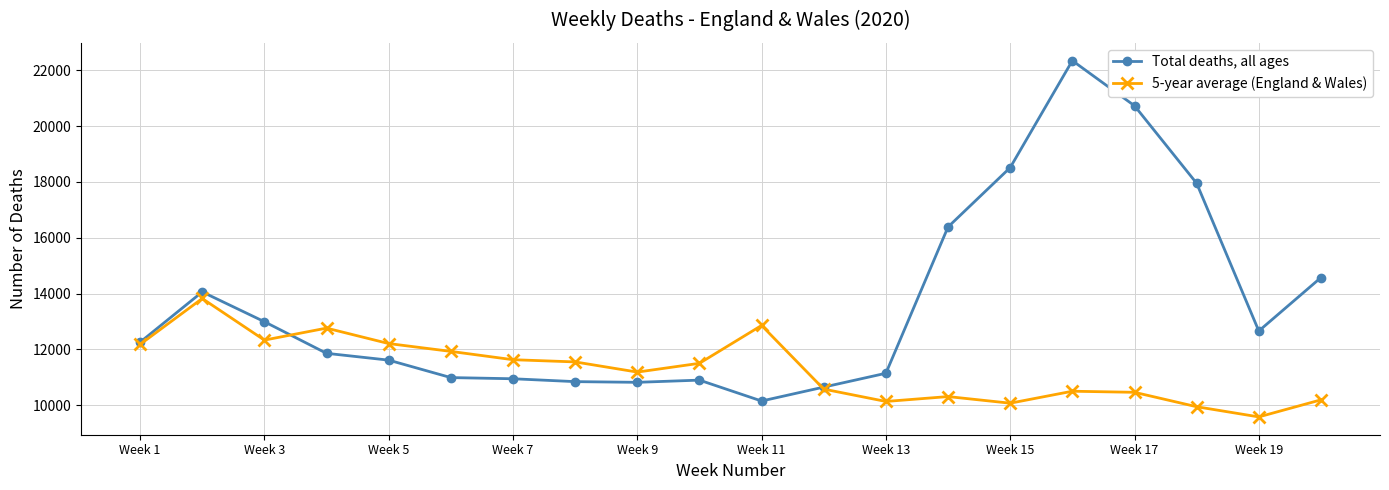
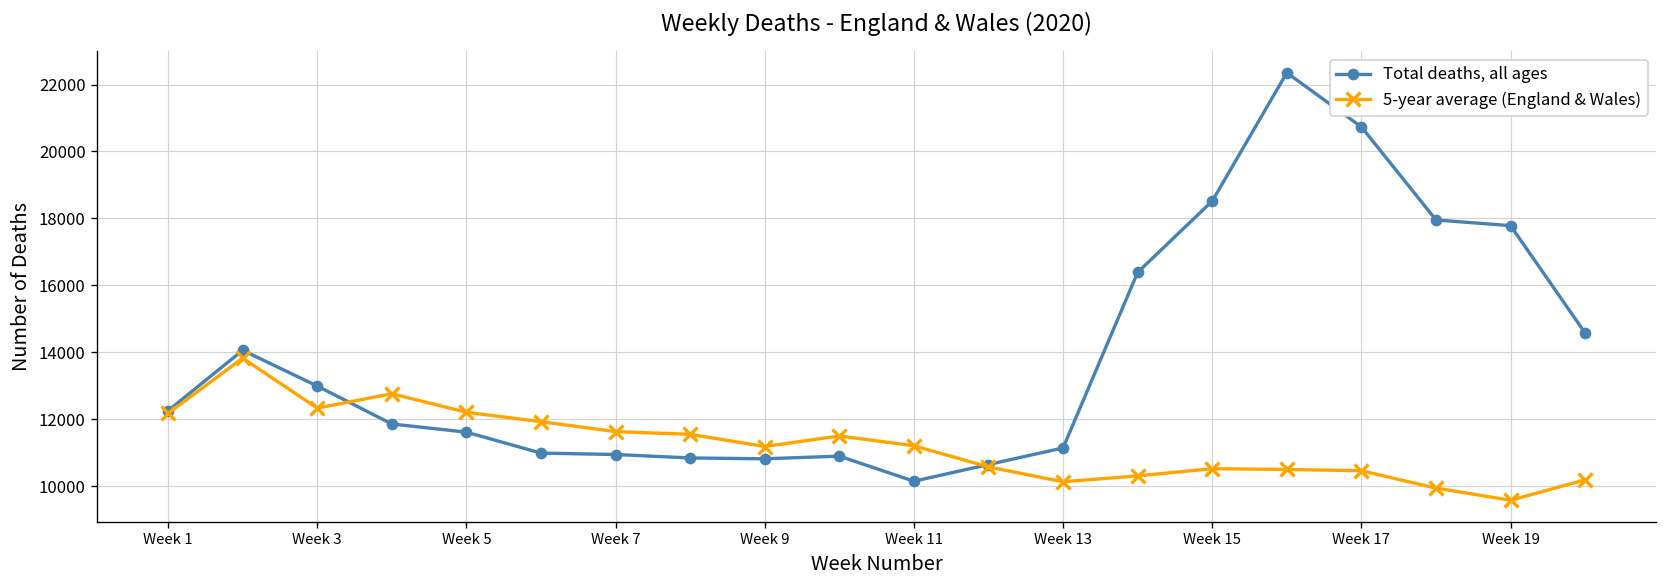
5-year average (England & Wales), Week 11: 12900 -> 11200
5-year average (England & Wales), Week 15: 10100 -> 10500
Total deaths, all ages, Week 19: 12700 -> 17800
